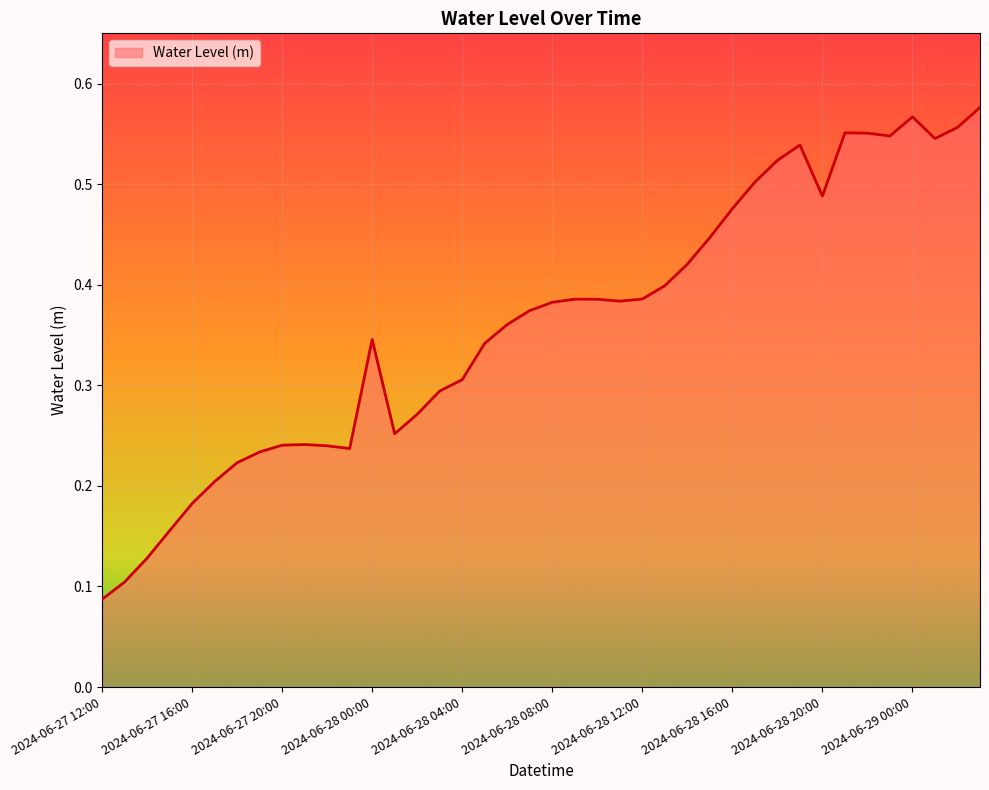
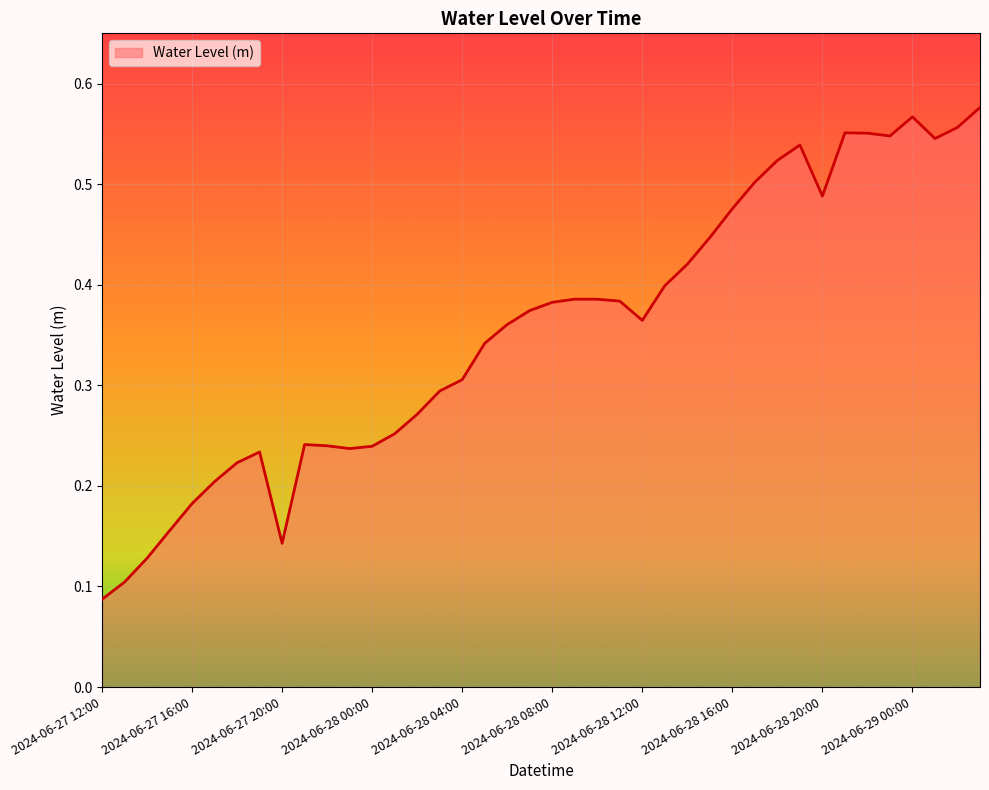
2024-06-27 20:00: 0.240 -> 0.143
2024-06-28 00:00: 0.346 -> 0.239
2024-06-28 12:00: 0.386 -> 0.365
